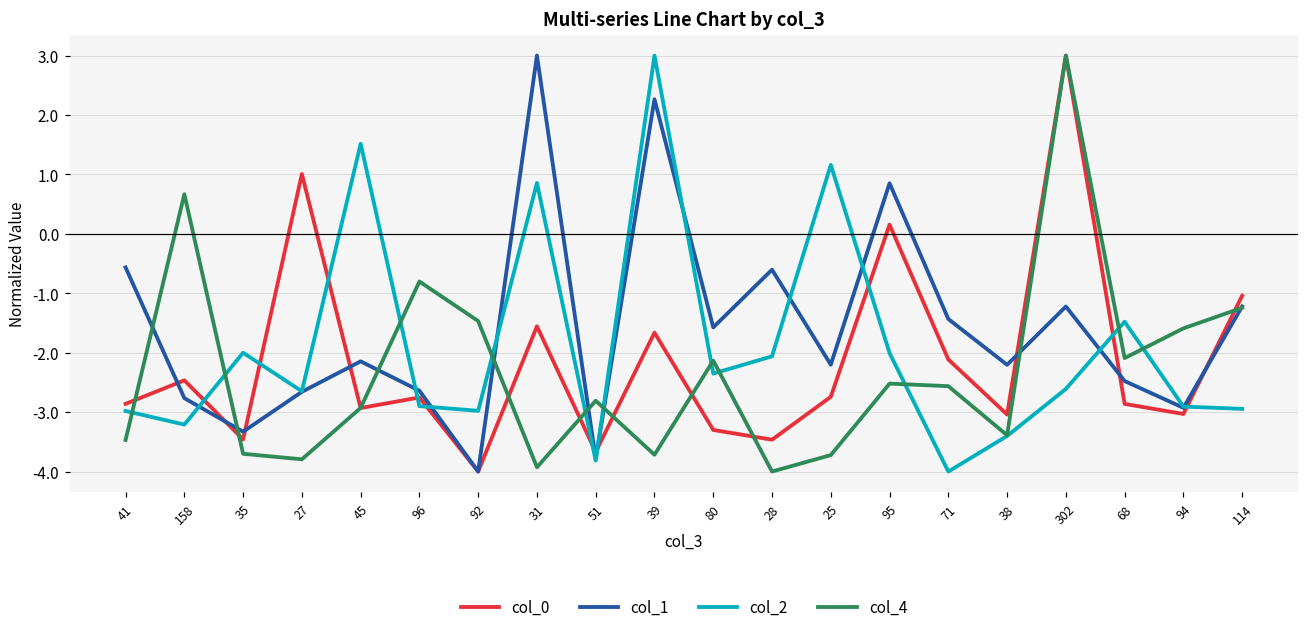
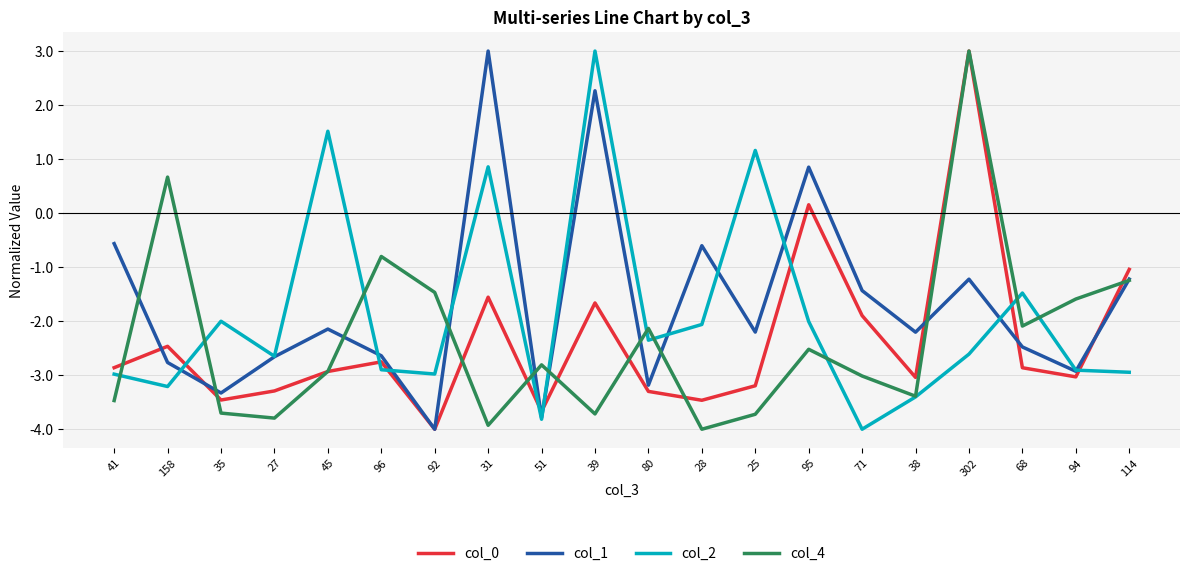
col_0, 27: 1.0 -> -3.3
col_1, 80: -1.6 -> -3.2
col_0, 25: -2.7 -> -3.2
col_0, 71: -2.1 -> -1.9
col_4, 71: -2.6 -> -3.0
